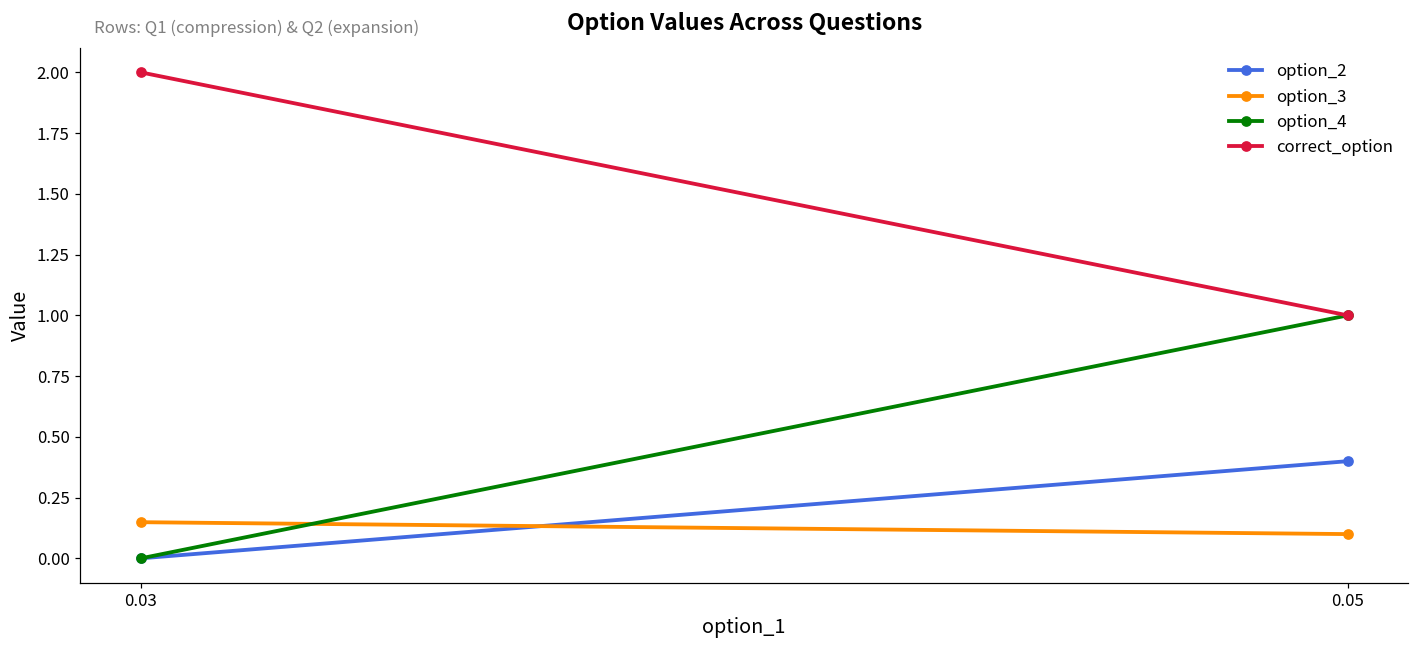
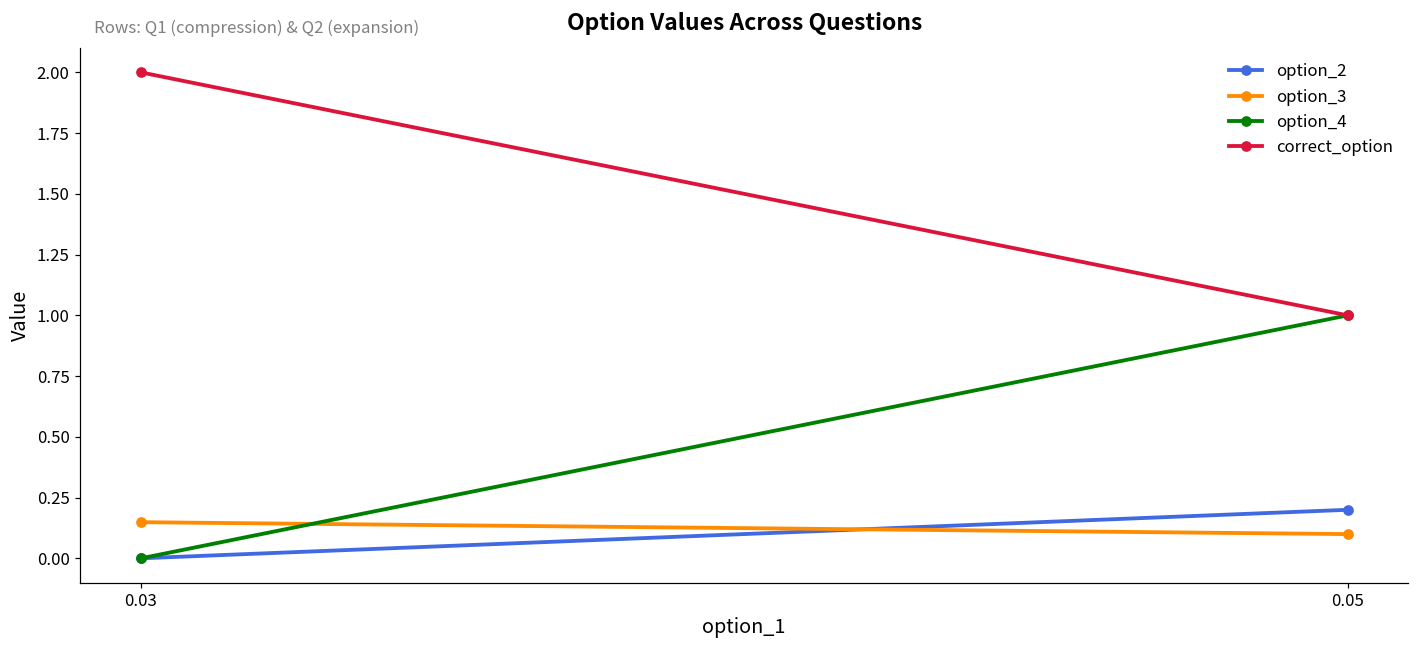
option_2, 0.05: 0.4 -> 0.2
